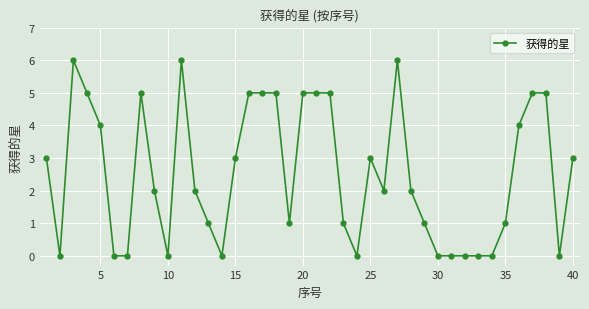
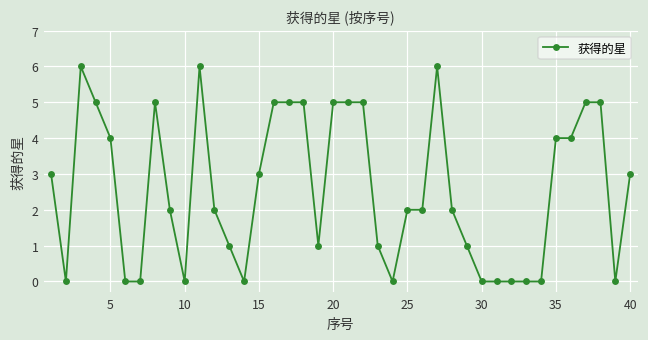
25: 3 -> 2
35: 1 -> 4
